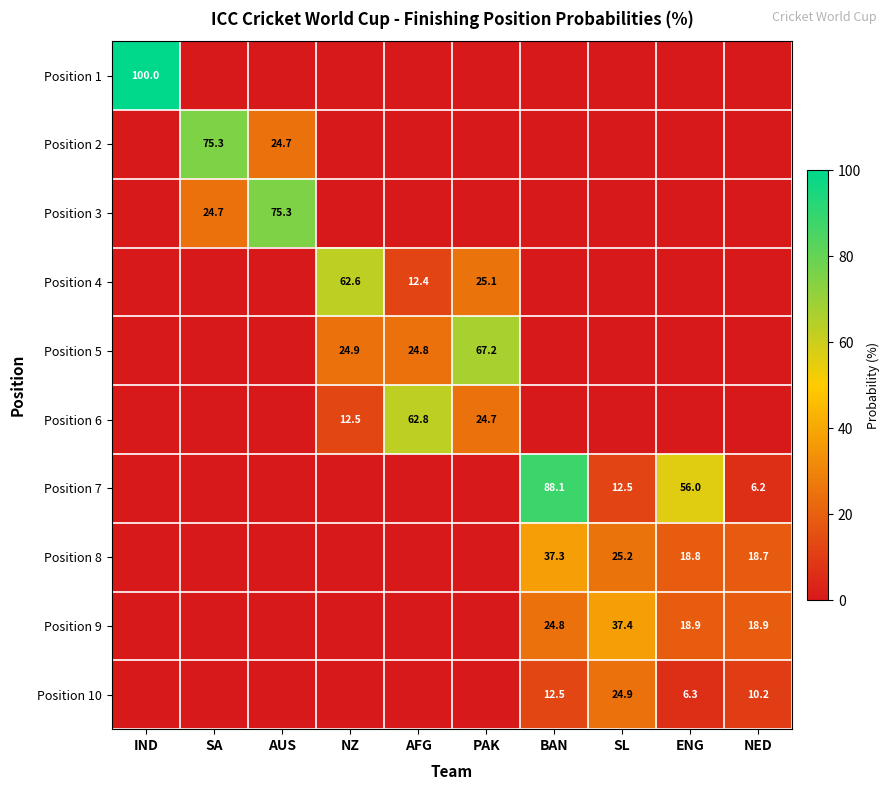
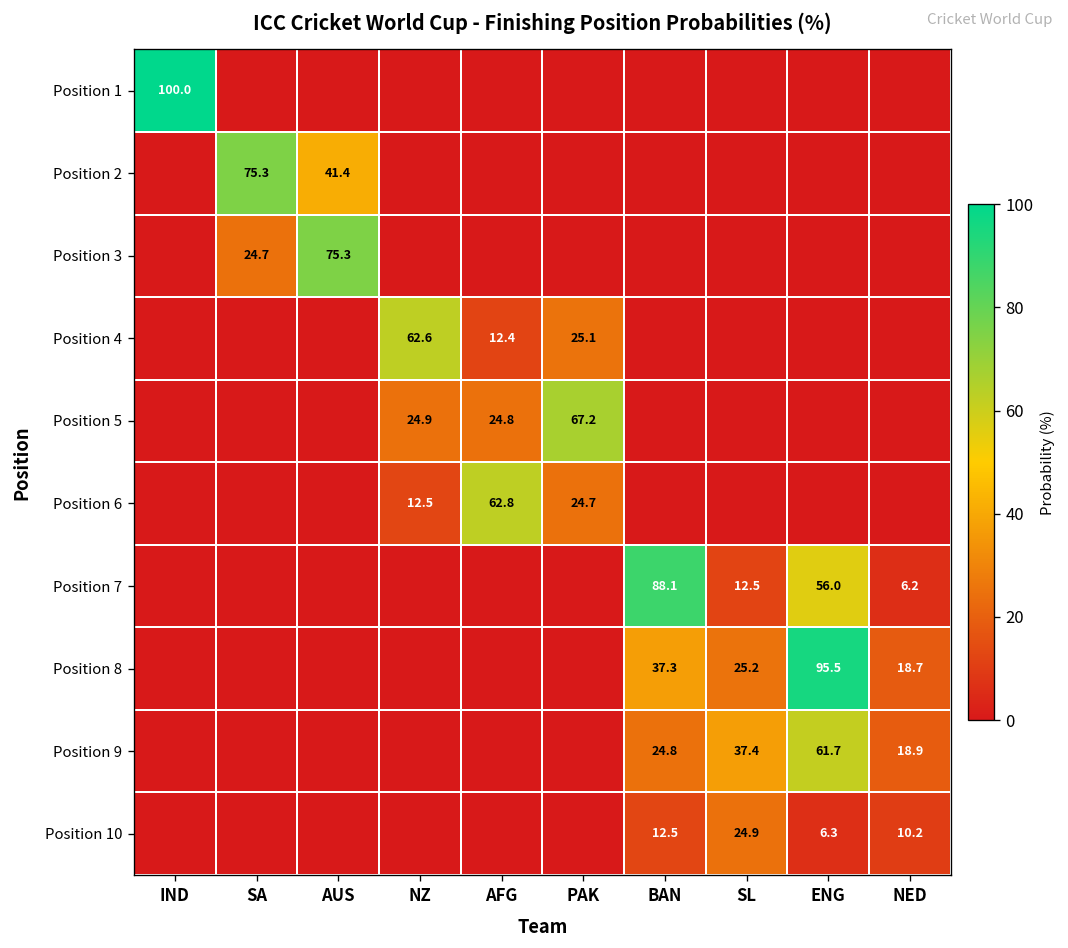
Position 2, AUS: 24.7 -> 41.4
Position 8, ENG: 18.8 -> 95.5
Position 9, ENG: 18.9 -> 61.7
